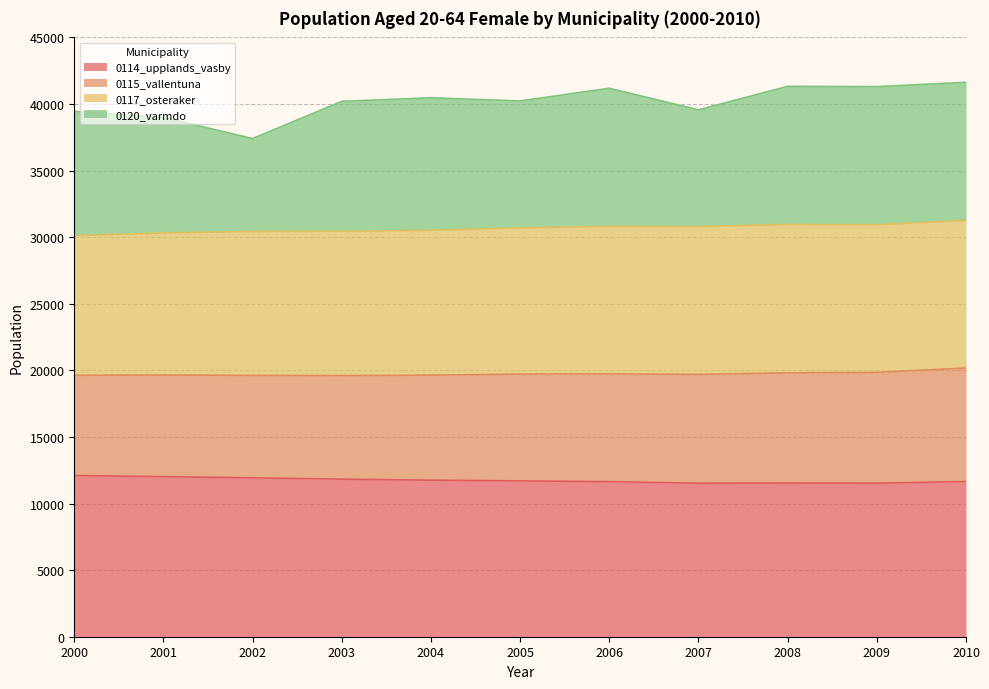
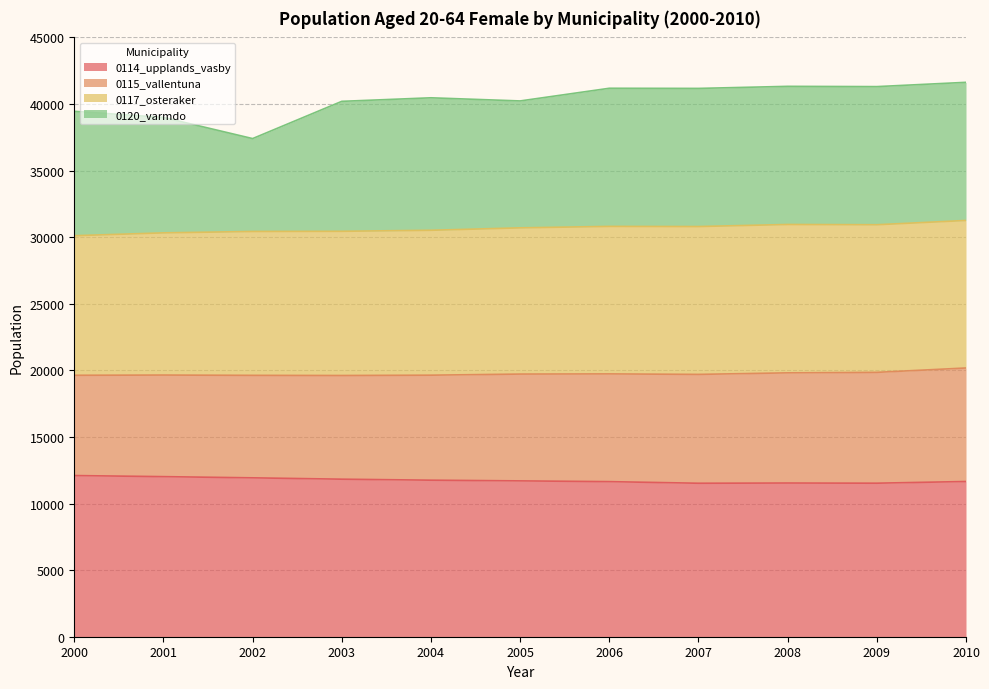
0120_varmdo, 2007: 8800 -> 10400
